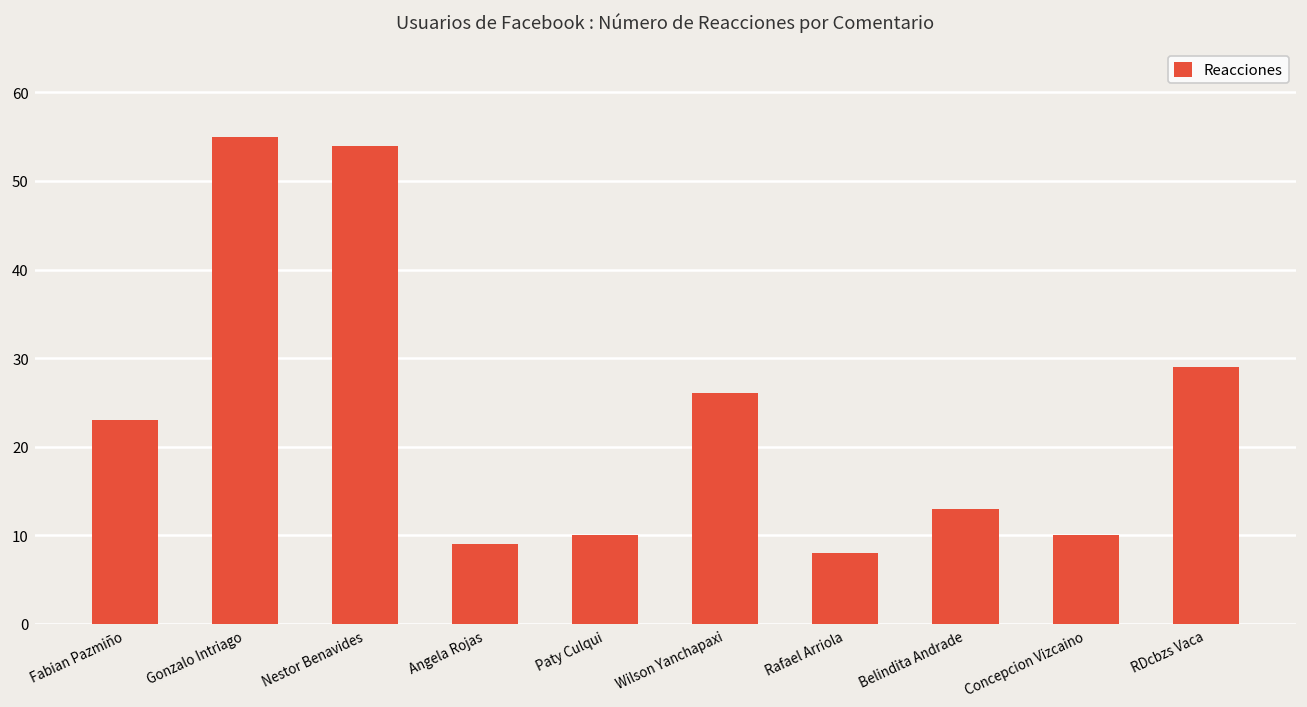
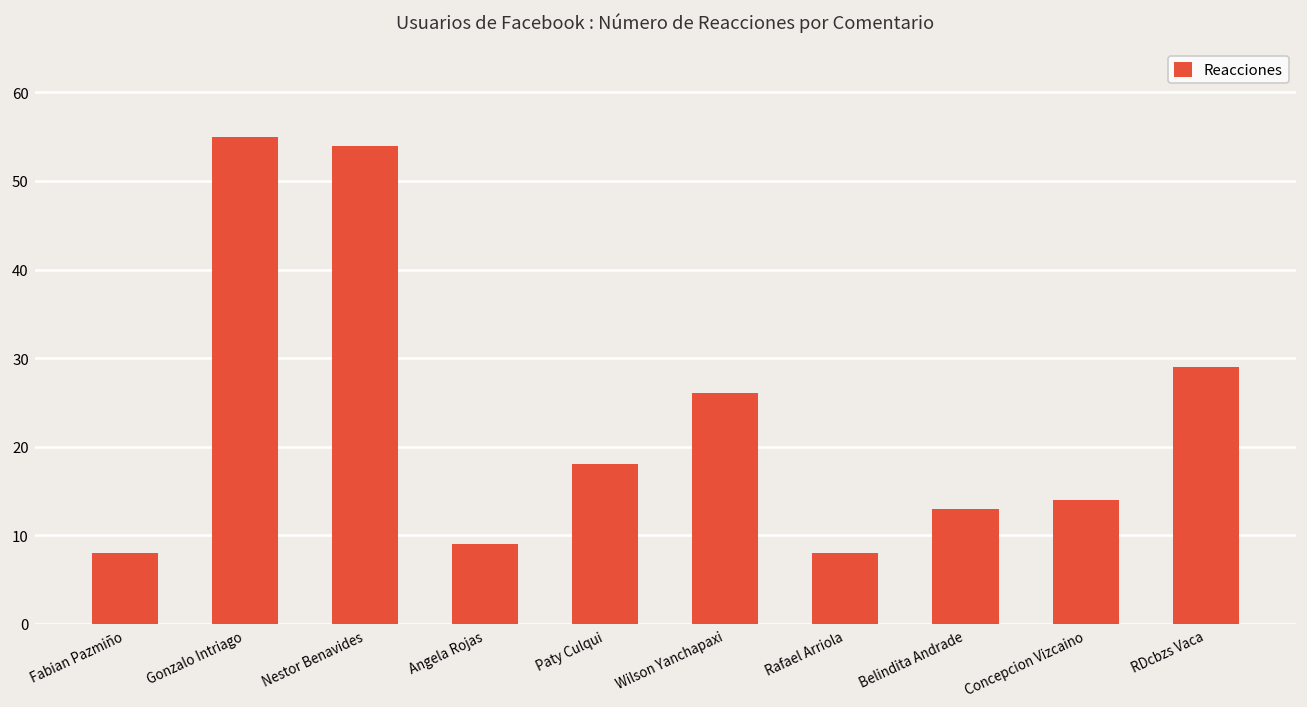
Fabian Pazmiño: 23 -> 8
Paty Culqui: 10 -> 18
Concepcion Vizcaino: 10 -> 14
